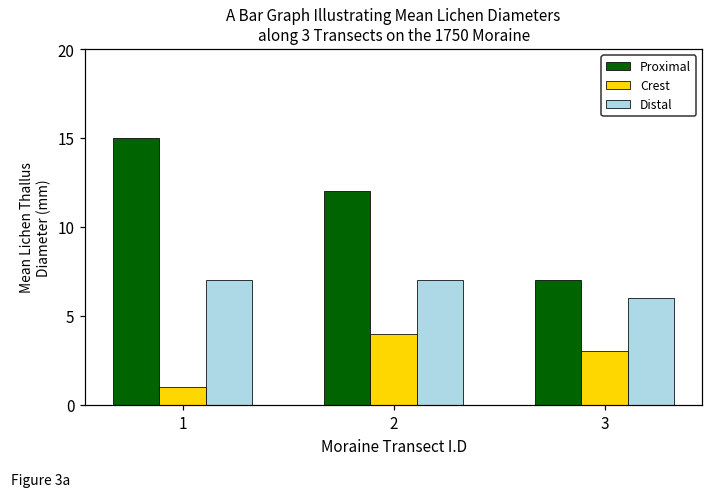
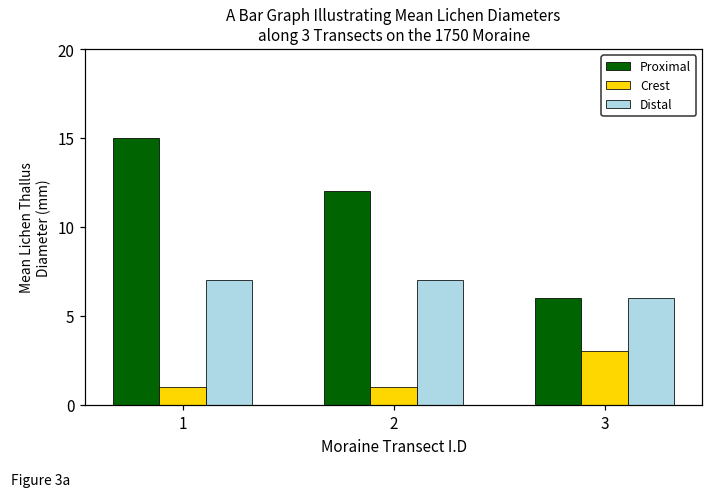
Crest, 2: 4 -> 1
Proximal, 3: 7 -> 6
